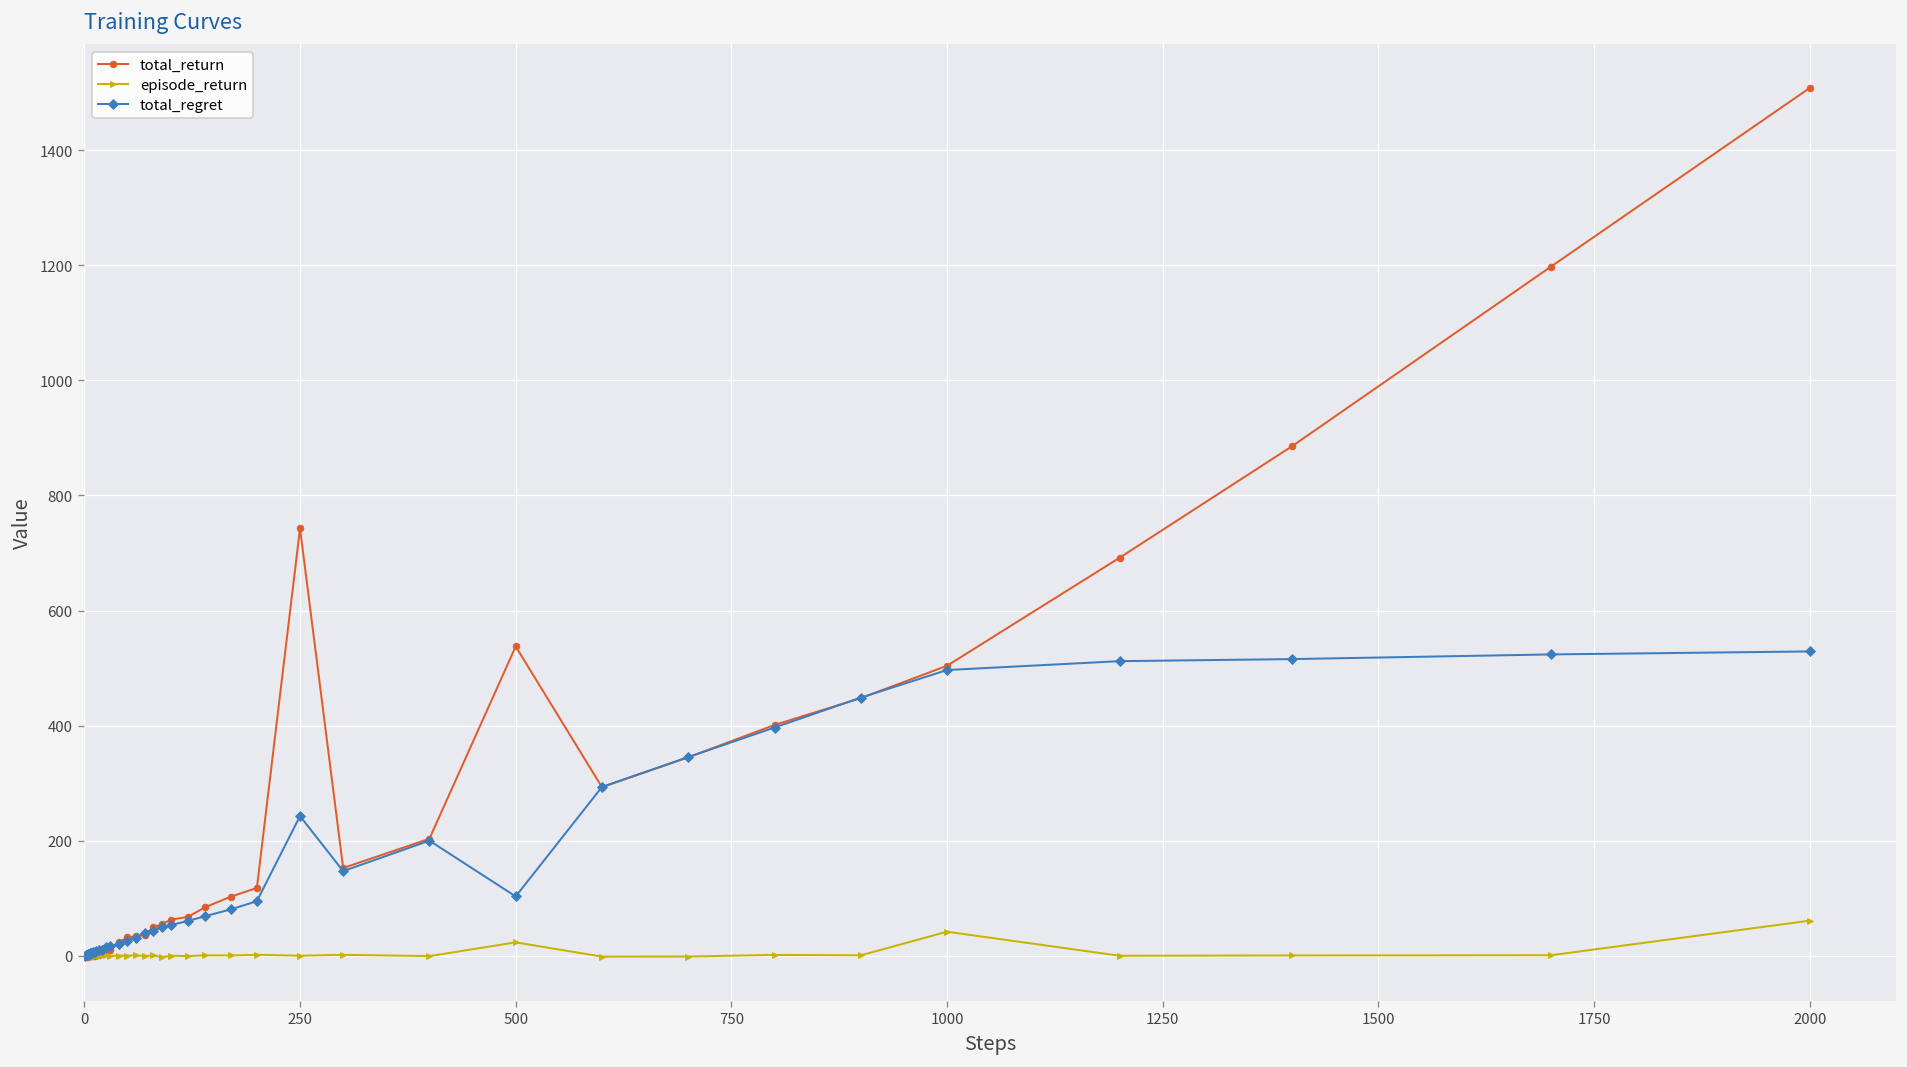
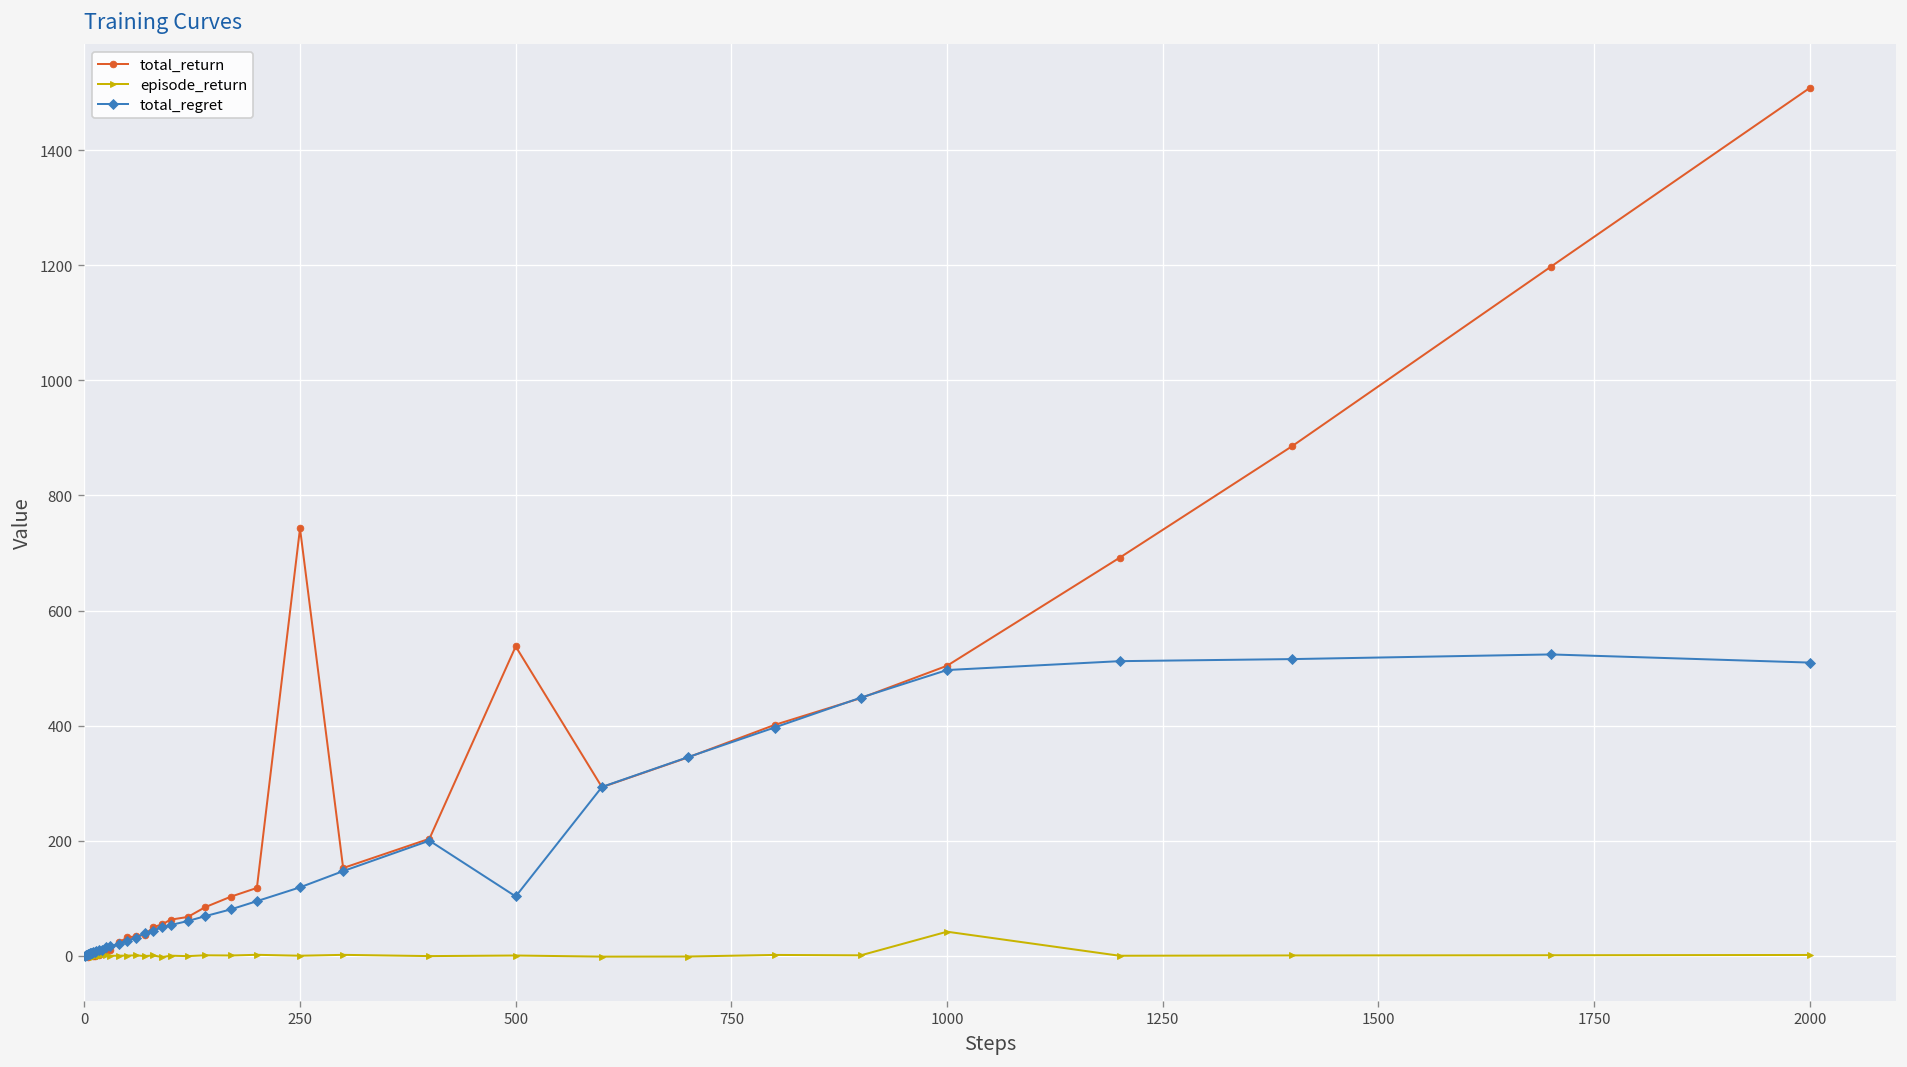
total_regret, 250: 240 -> 120
episode_return, 500: 20 -> 0
episode_return, 2000: 60 -> 0
total_regret, 2000: 530 -> 510
